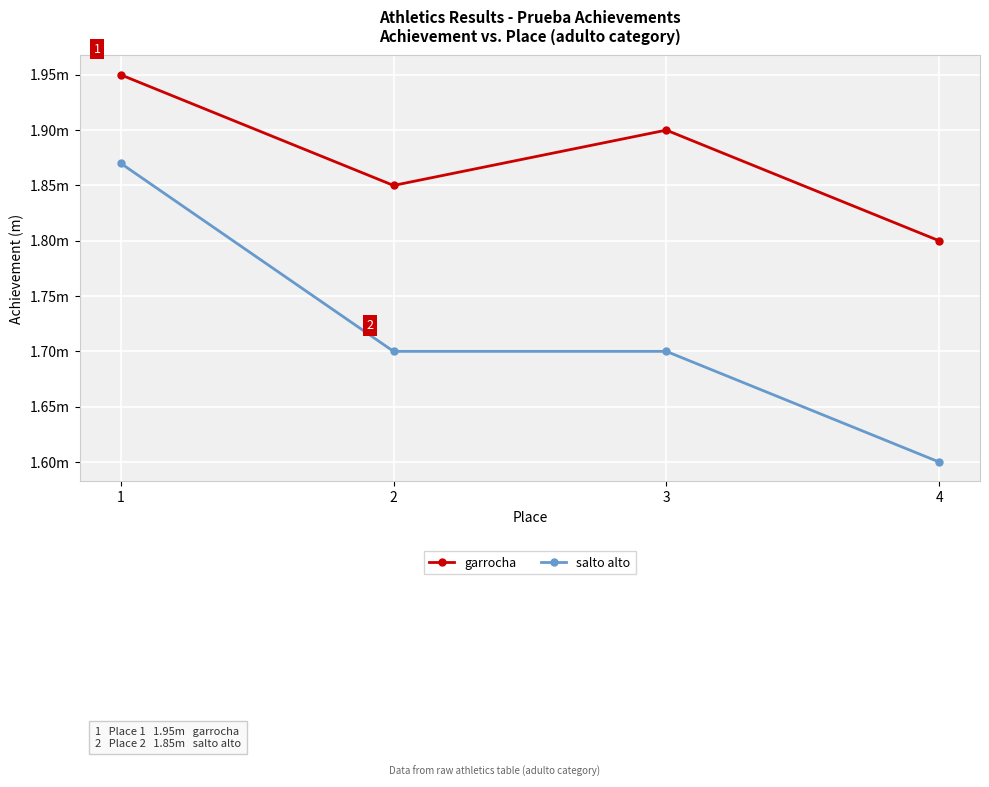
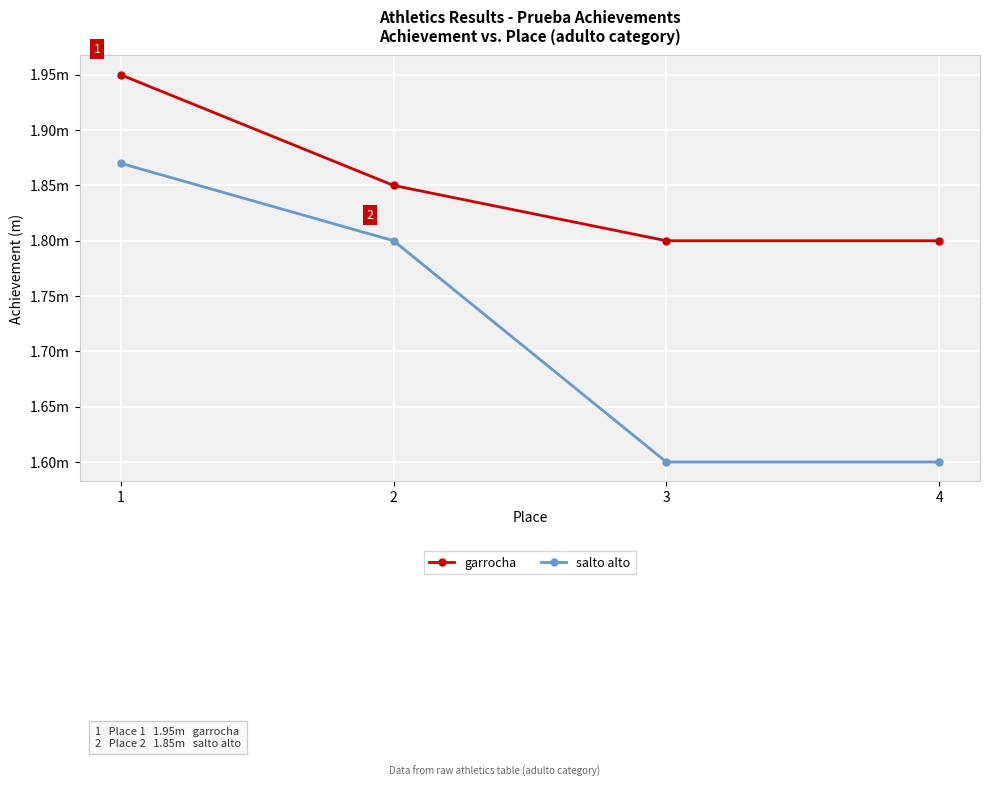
salto alto, 2: 1.7m -> 1.8m
garrocha, 3: 1.9m -> 1.8m
salto alto, 3: 1.7m -> 1.6m
